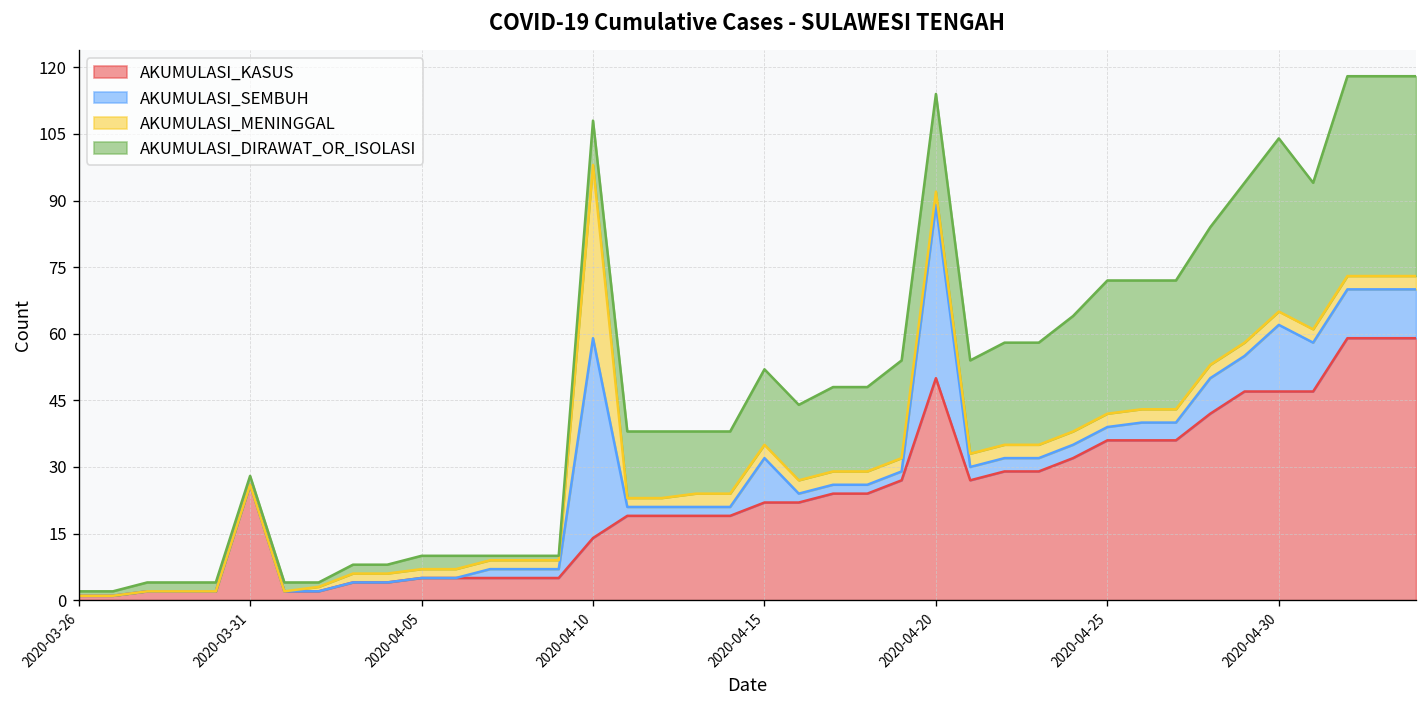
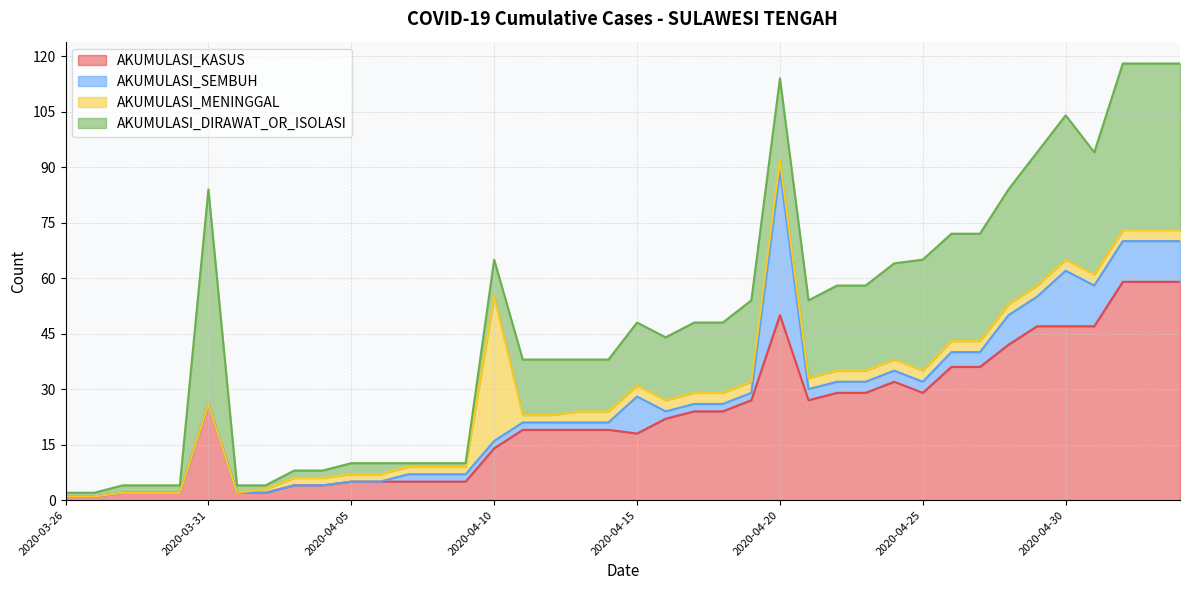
AKUMULASI_DIRAWAT_OR_ISOLASI, 2020-03-31: 2 -> 58
AKUMULASI_SEMBUH, 2020-04-10: 45 -> 2
AKUMULASI_KASUS, 2020-04-15: 22 -> 18
AKUMULASI_KASUS, 2020-04-25: 36 -> 29
